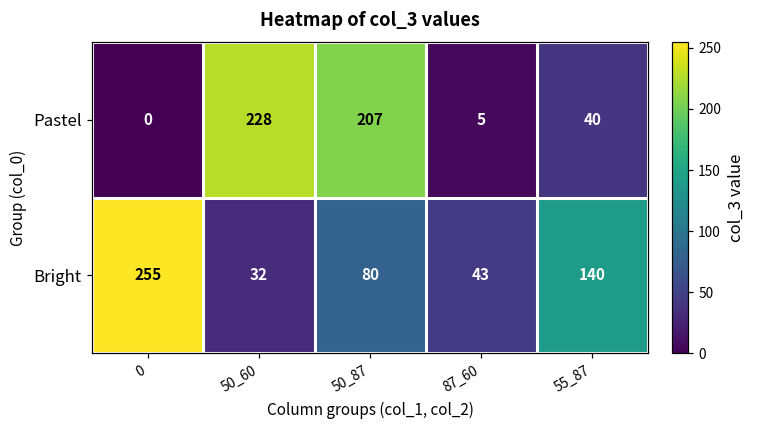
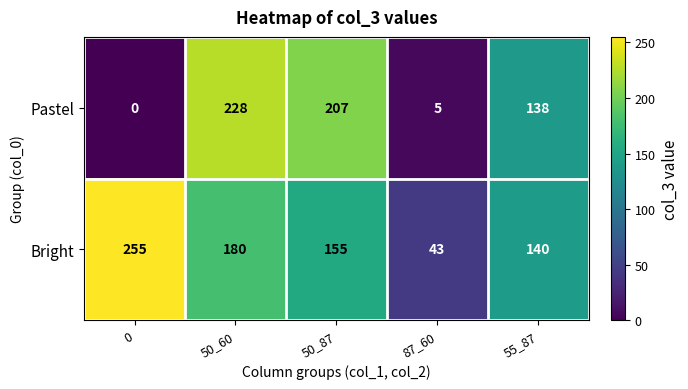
Pastel, 55_87: 40 -> 138
Bright, 50_60: 32 -> 180
Bright, 50_87: 80 -> 155
